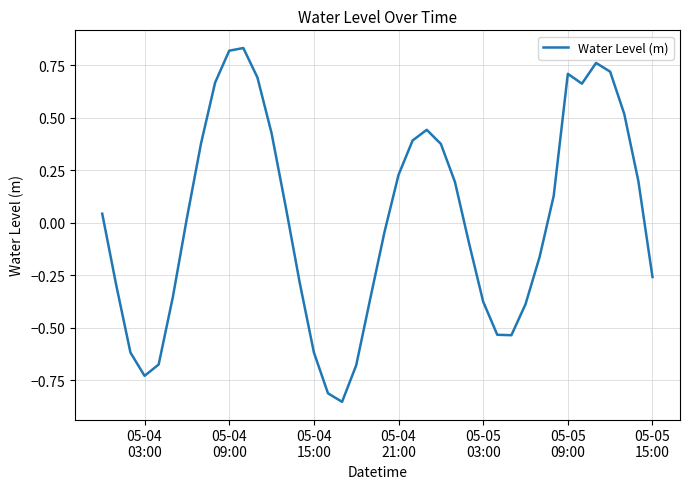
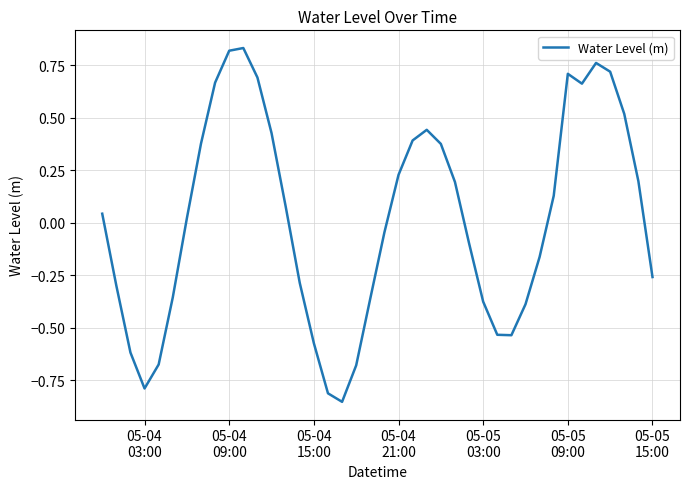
05-04 03:00: -0.73 -> -0.79
05-04 15:00: -0.62 -> -0.57
